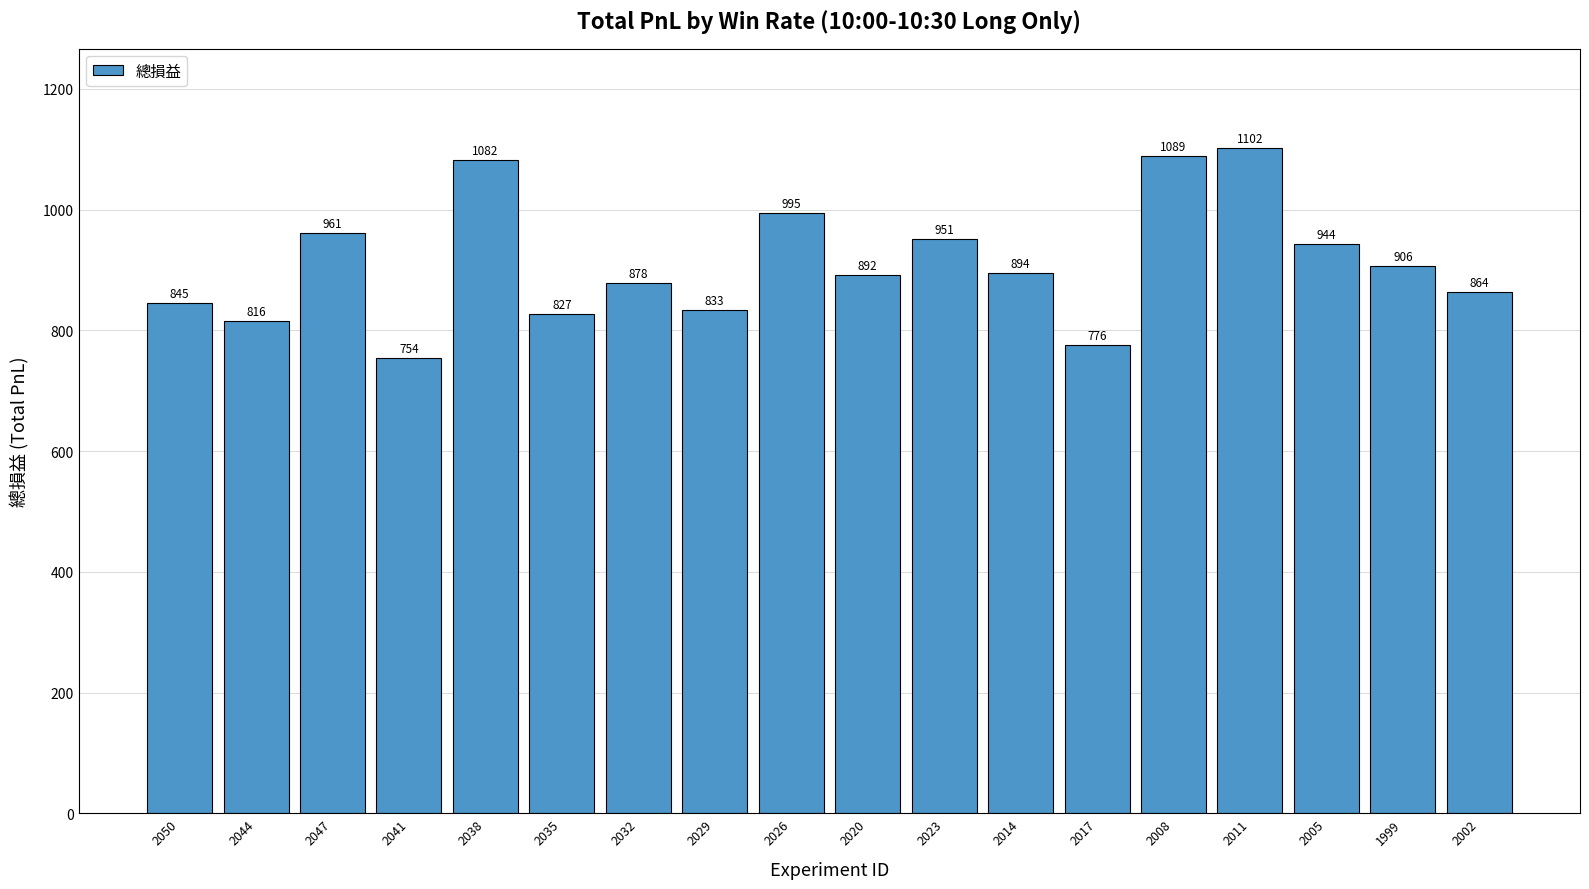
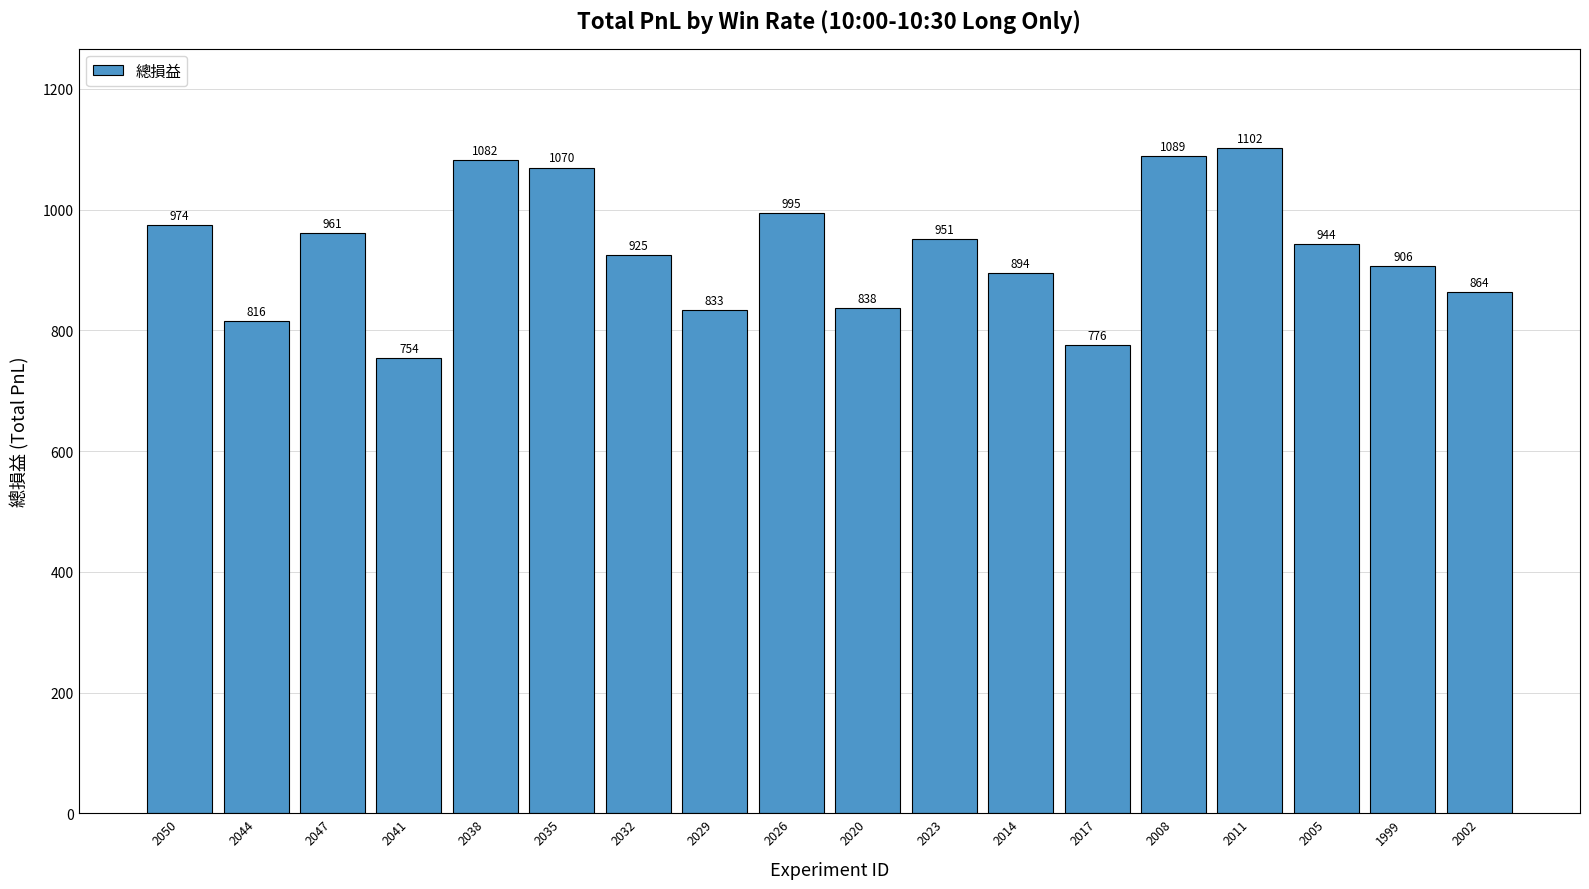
2050: 845 -> 974
2035: 827 -> 1070
2032: 878 -> 925
2020: 892 -> 838
